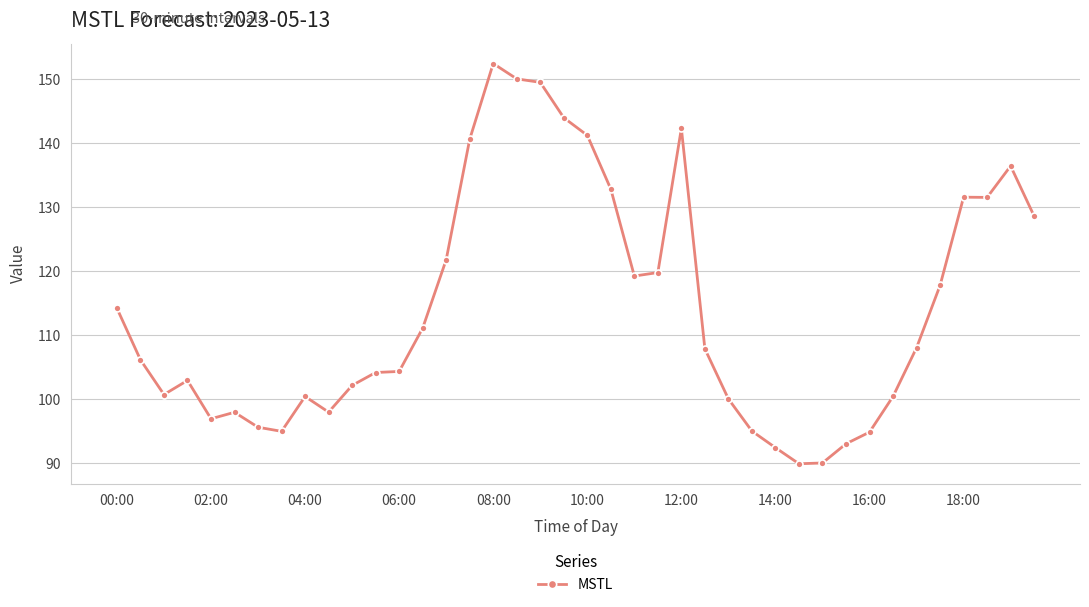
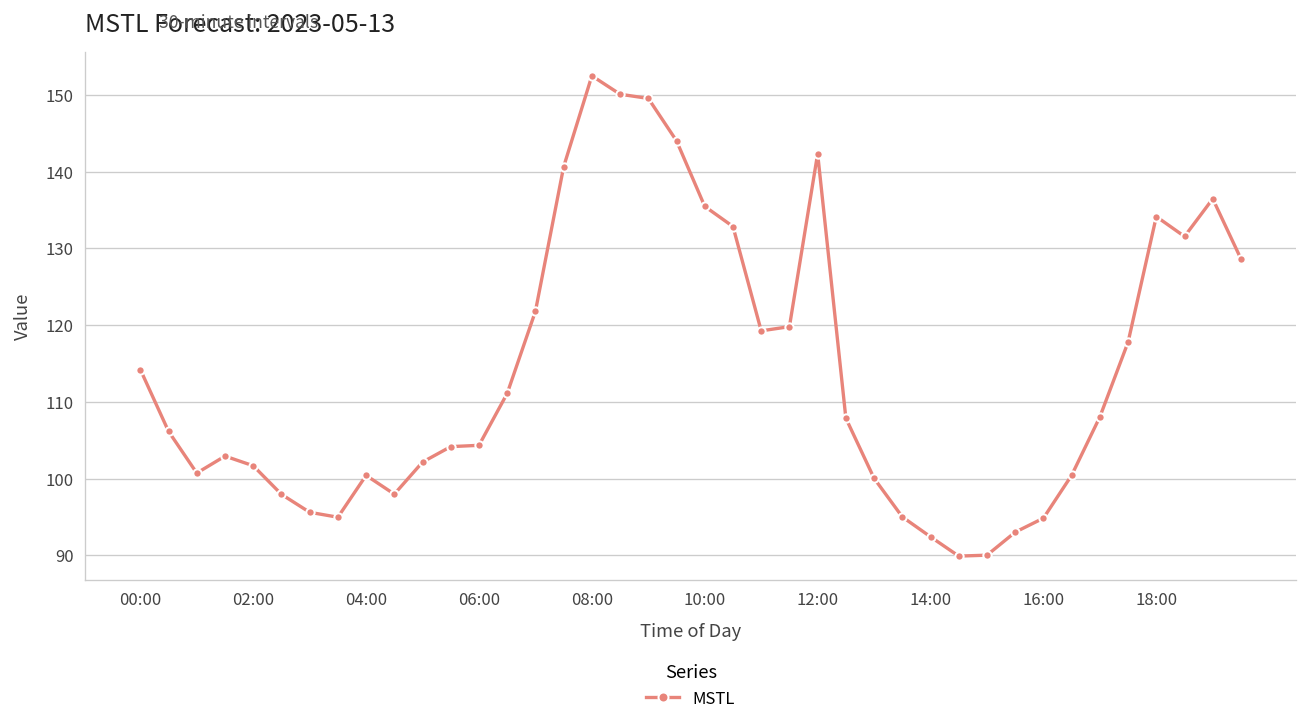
02:00: 97 -> 102
10:00: 141 -> 135
18:00: 132 -> 134
